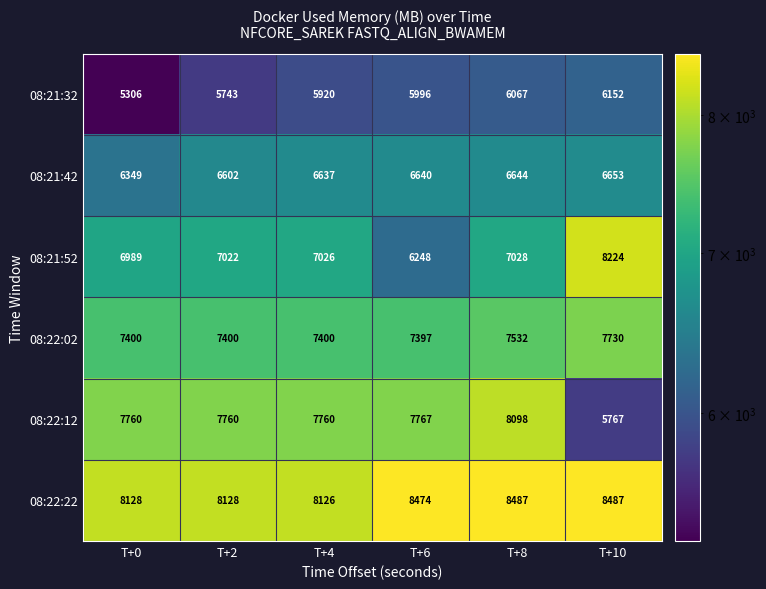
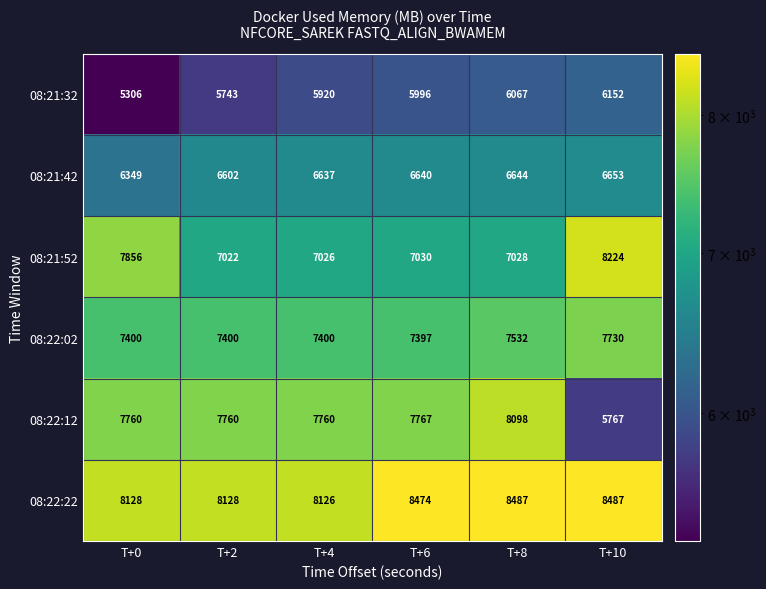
08:21:52, T+0: 6989 -> 7856
08:21:52, T+6: 6248 -> 7030
